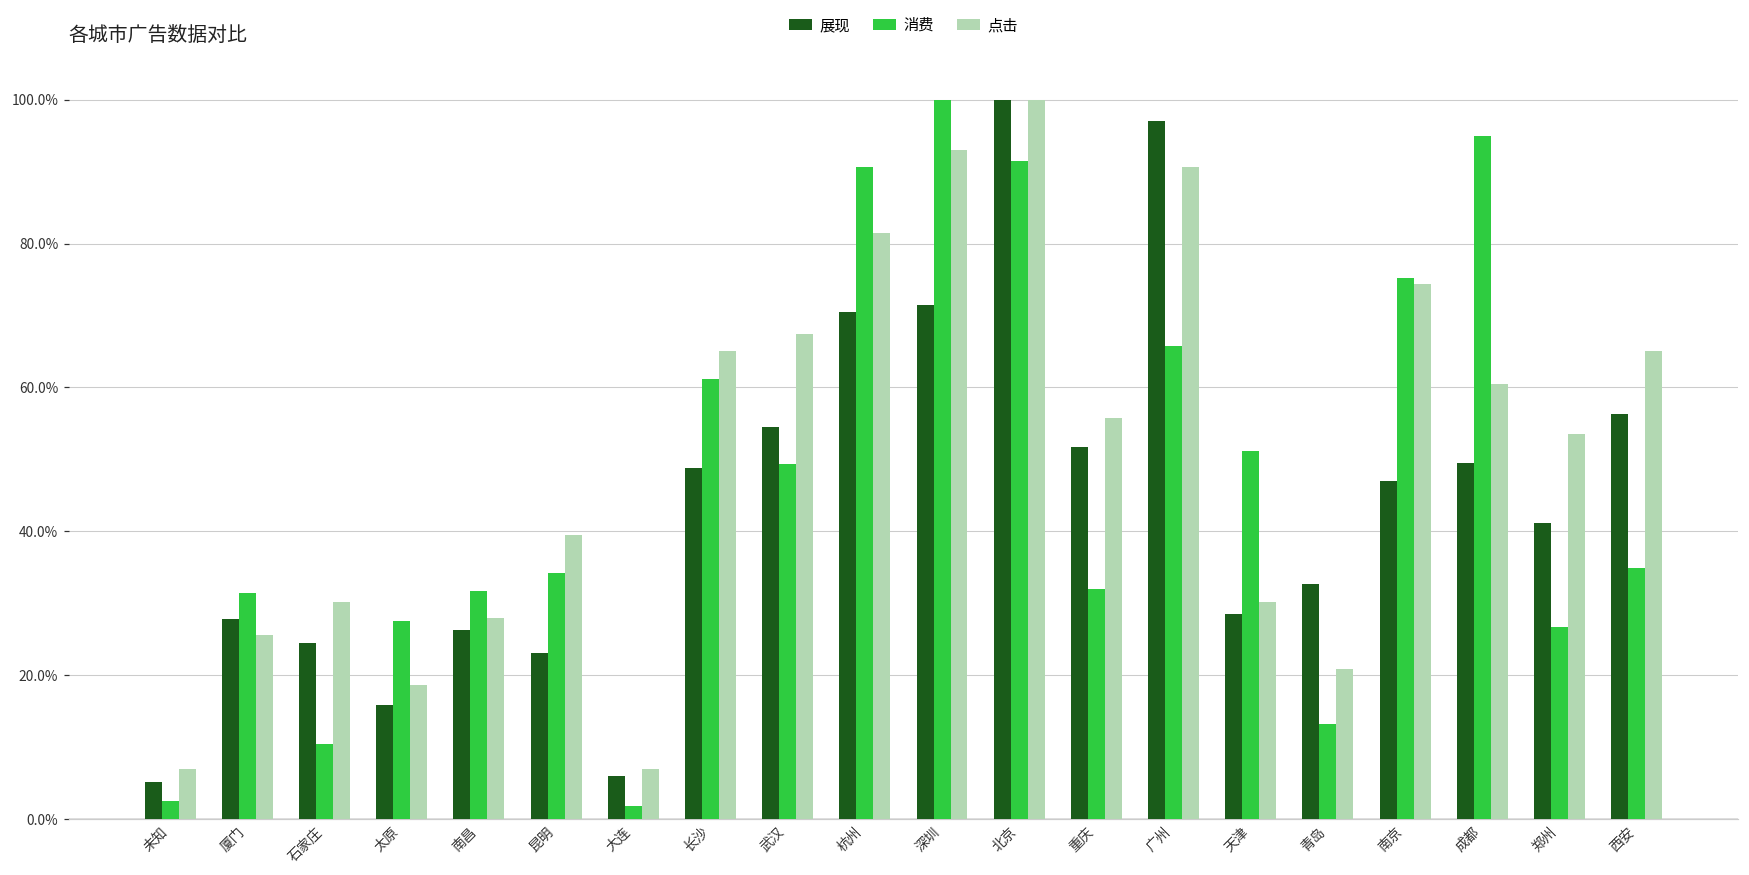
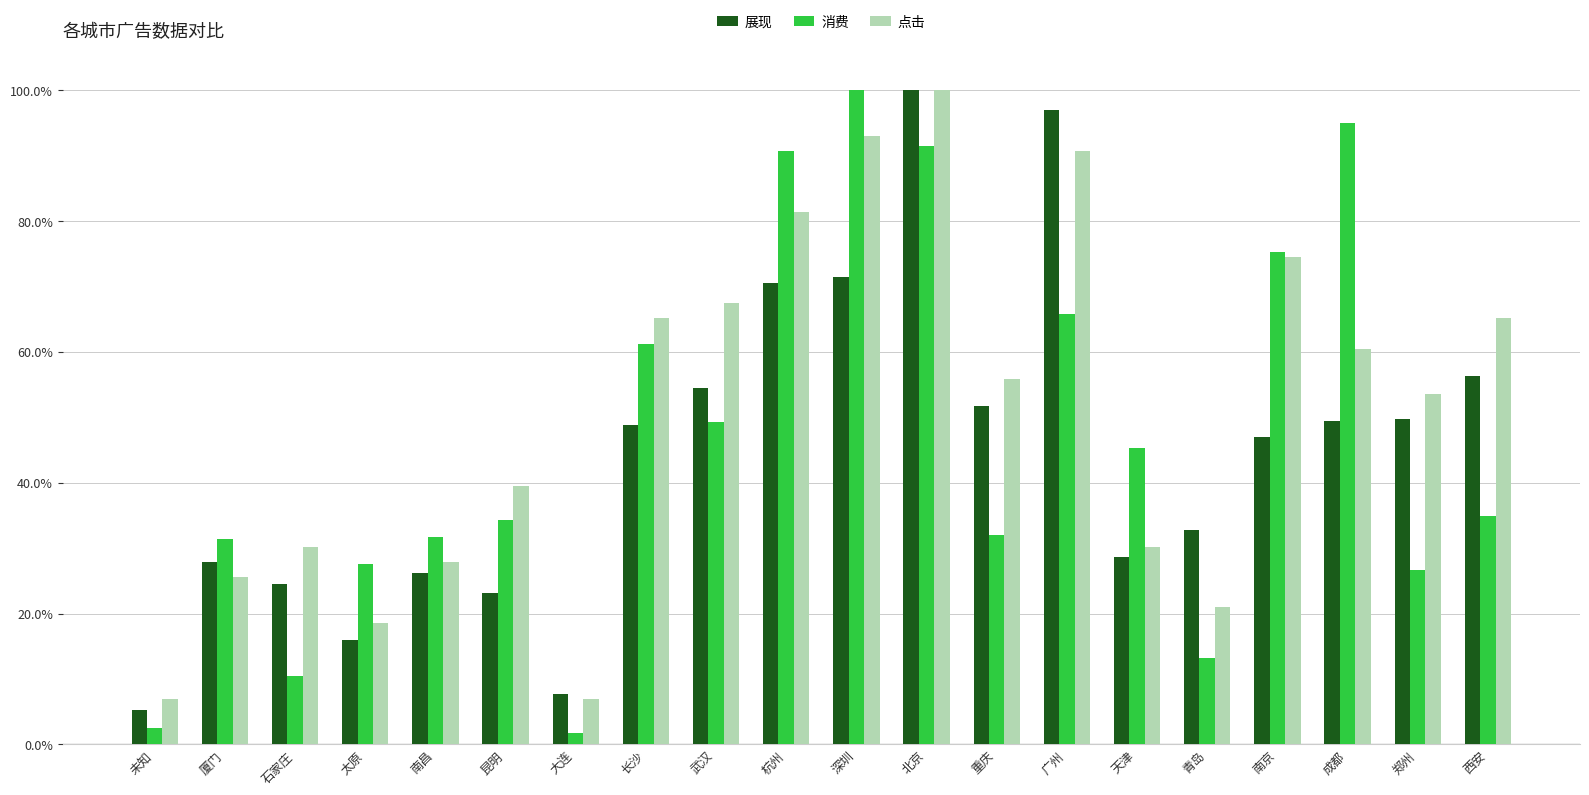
展现, 大连: 6% -> 8%
消费, 天津: 51% -> 45%
展现, 郑州: 41% -> 50%
